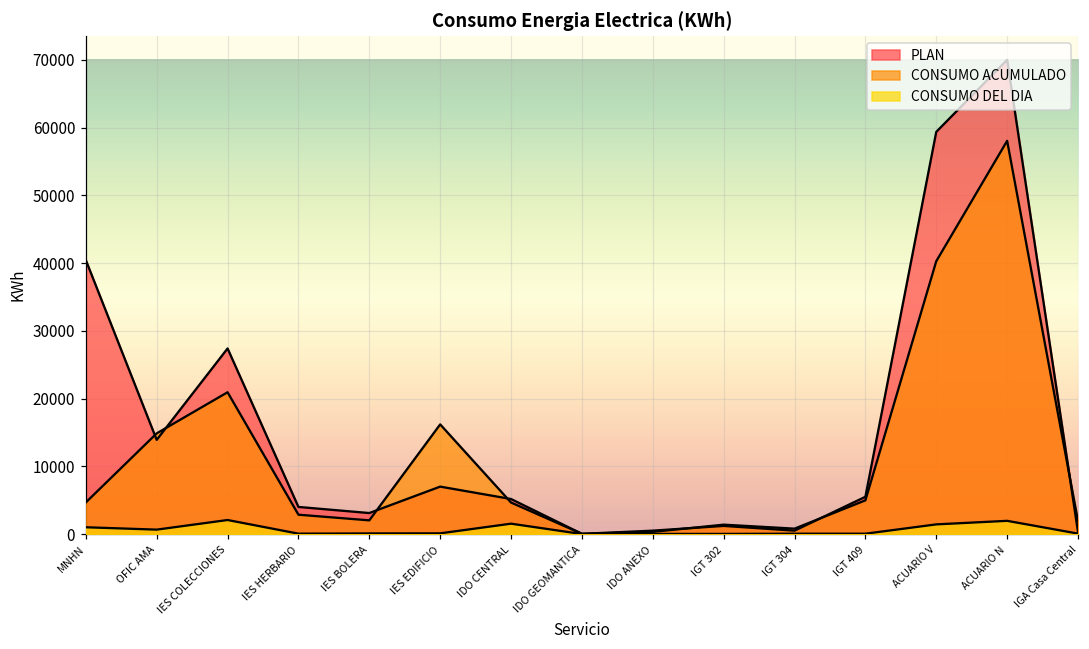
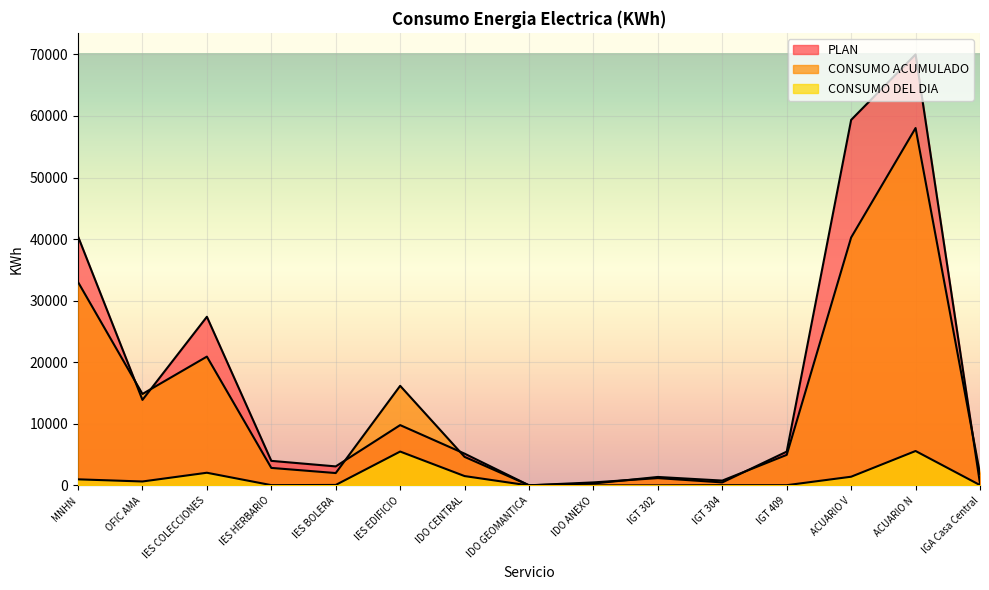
CONSUMO ACUMULADO, MNHN: 5000 -> 33000
PLAN, IES EDIFICIO: 7000 -> 10000
CONSUMO DEL DIA, IES EDIFICIO: 0 -> 6000
CONSUMO DEL DIA, ACUARIO N: 2000 -> 6000
